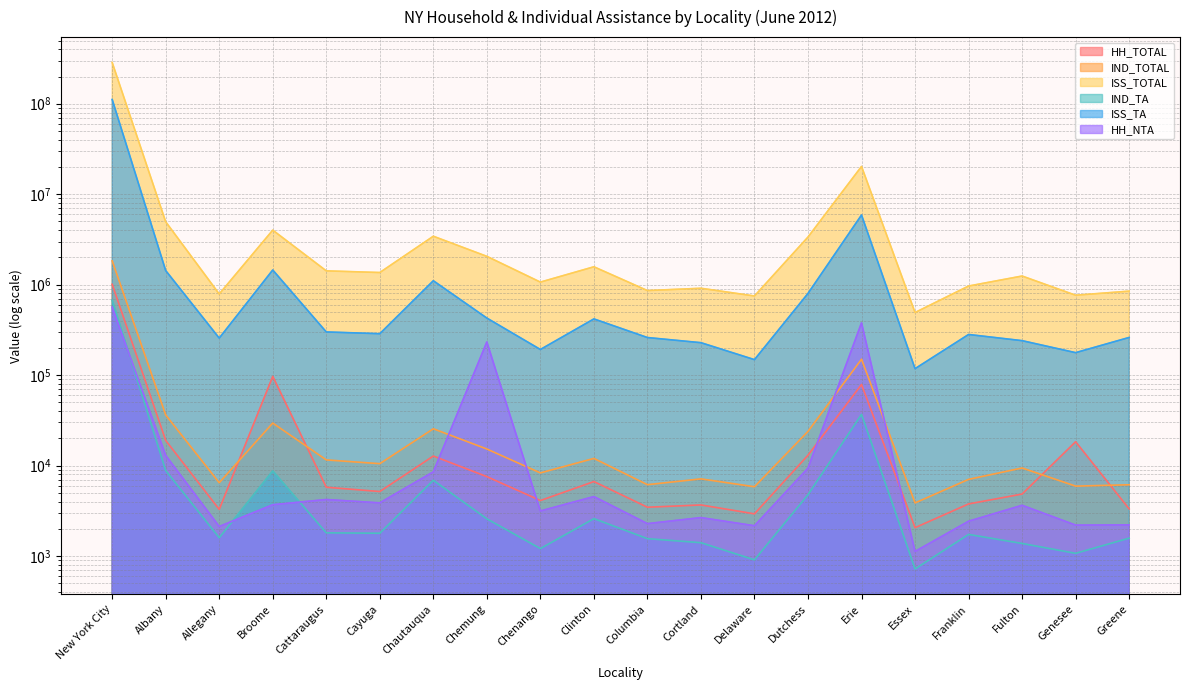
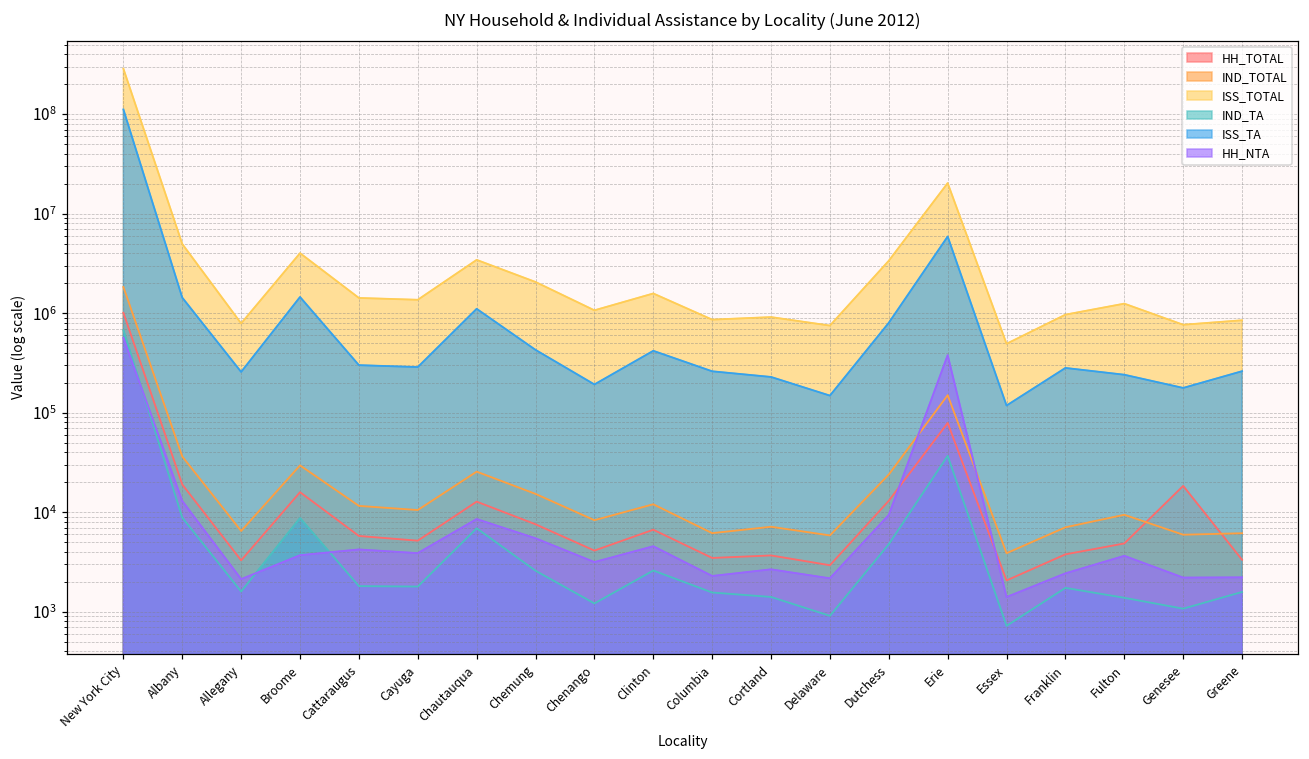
HH_TOTAL, Broome: 100000 -> 16000
HH_NTA, Chemung: 230000 -> 5000
HH_NTA, Essex: 1100 -> 1400
